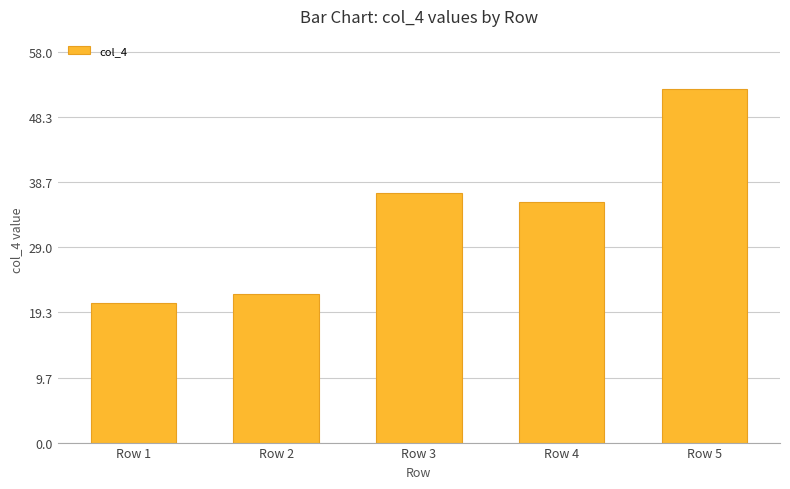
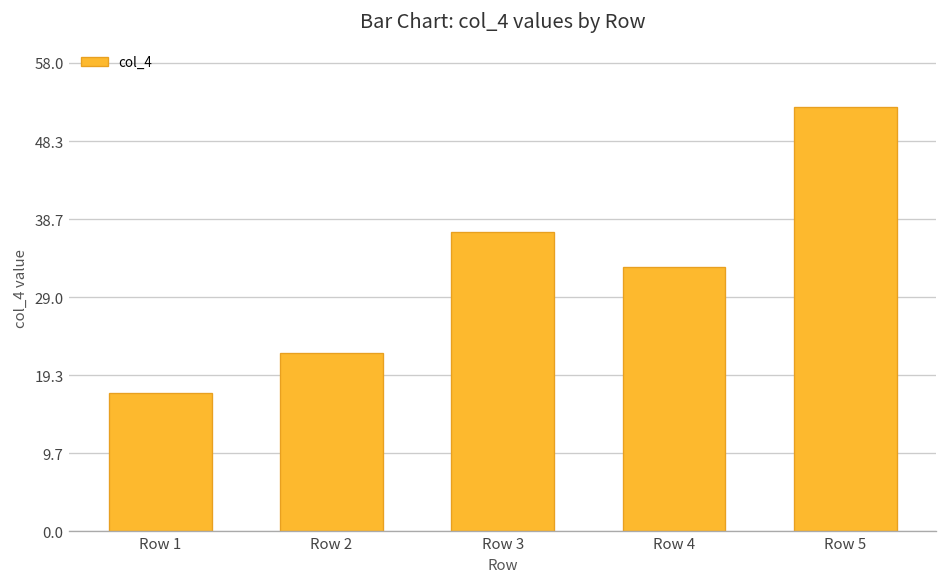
Row 1: 21 -> 17
Row 4: 36 -> 33
